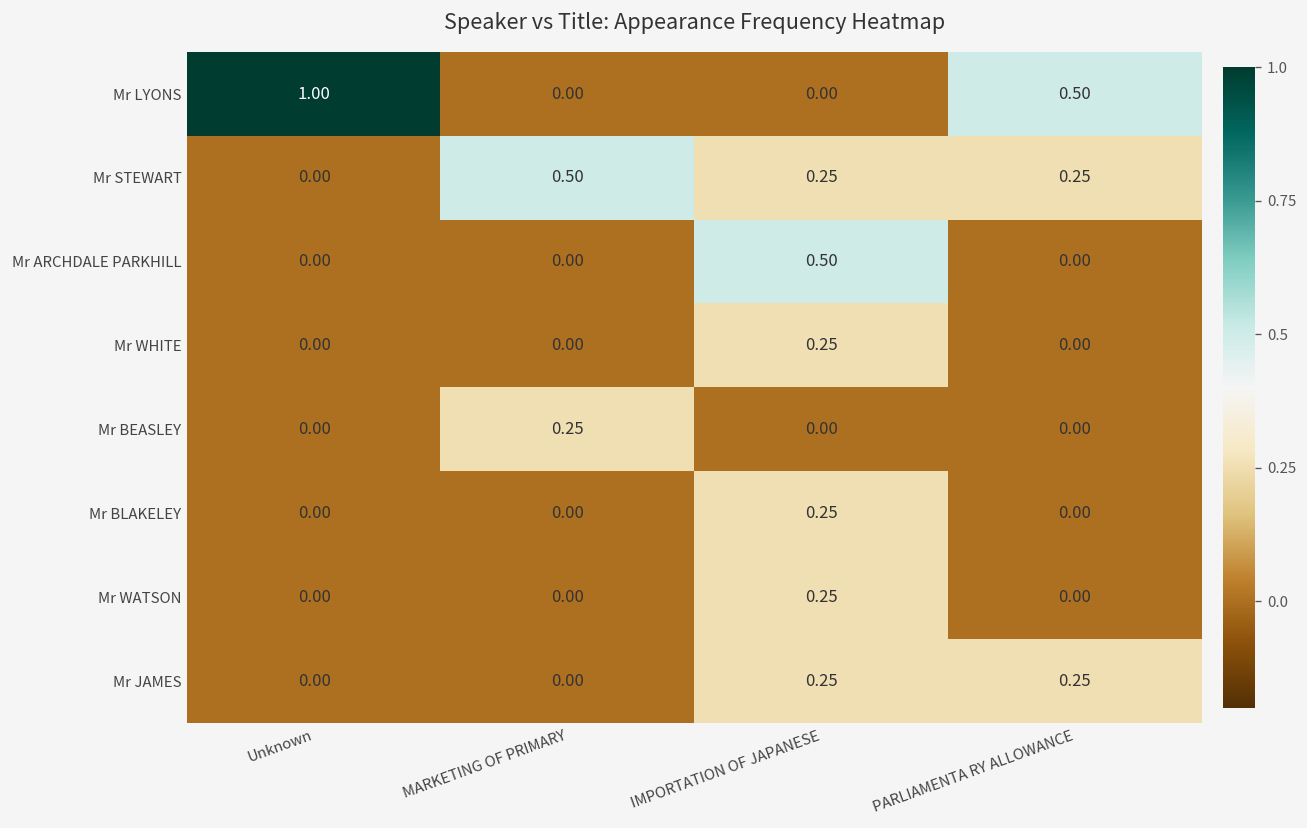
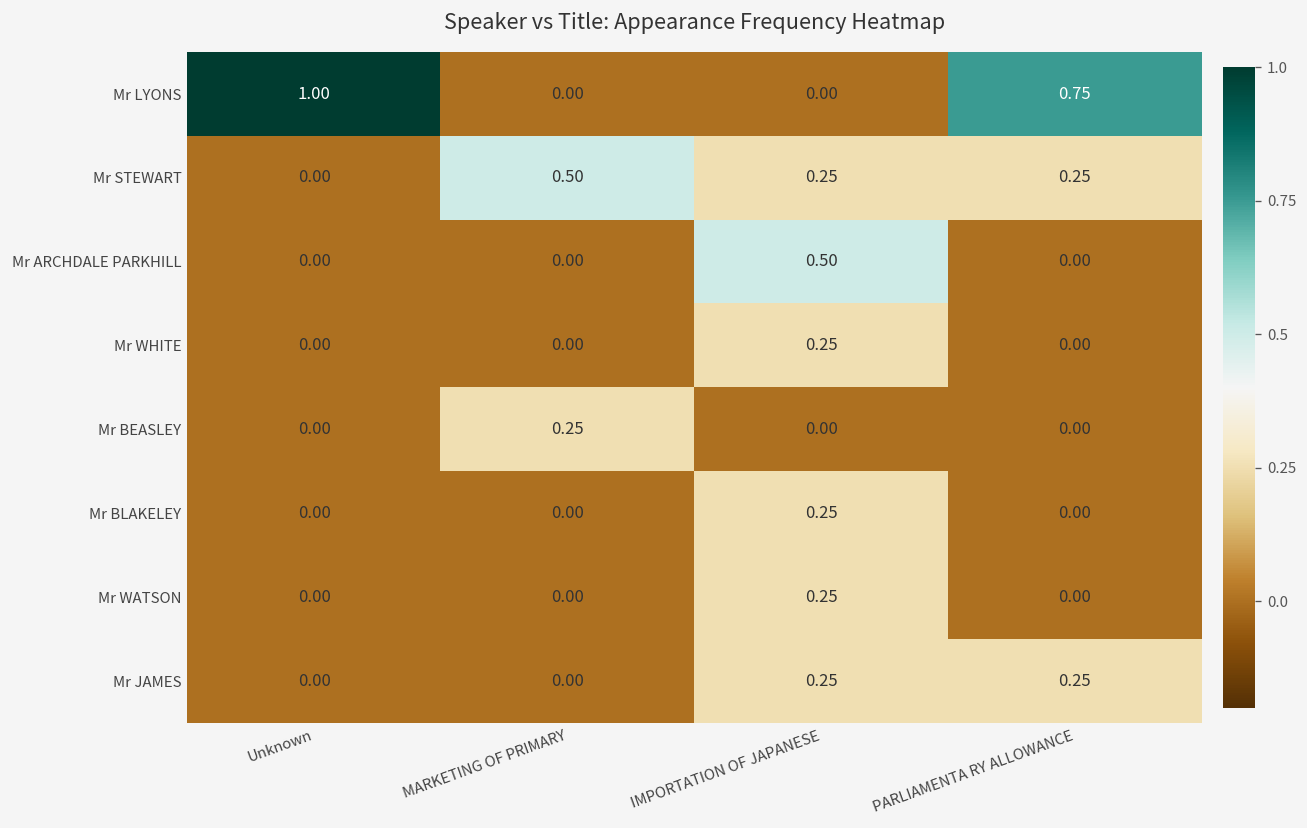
Mr LYONS, PARLIAMENTA RY ALLOWANCE: 0.50 -> 0.75
